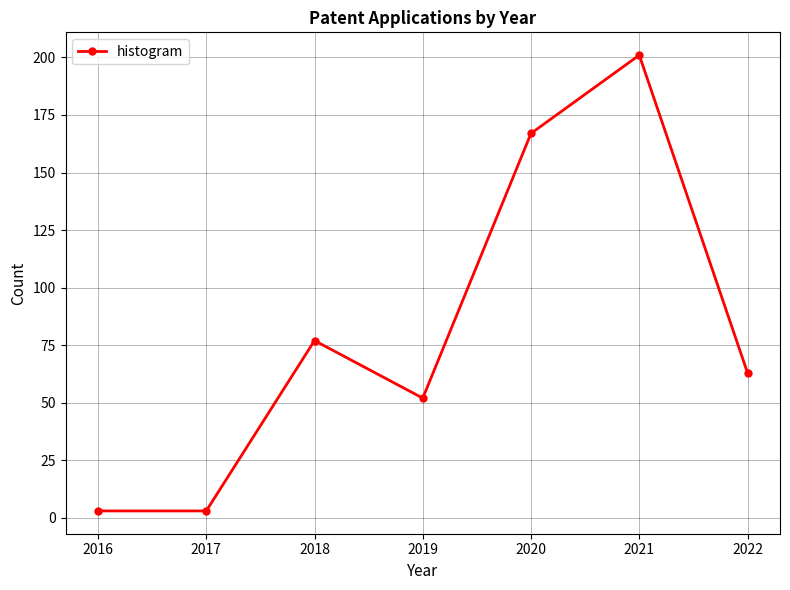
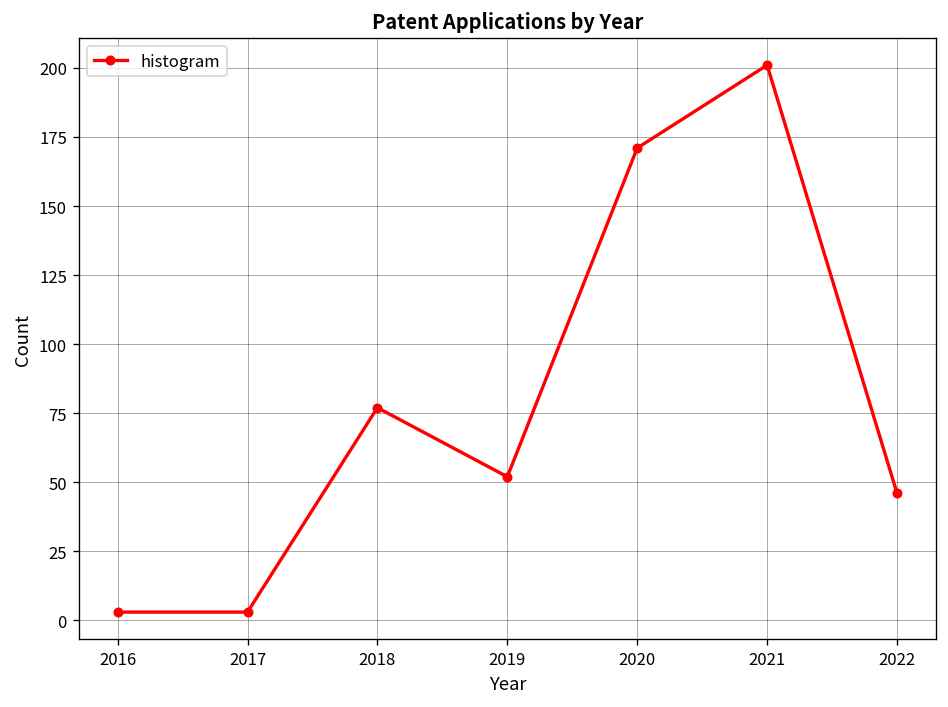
2020: 167 -> 171
2022: 63 -> 46
